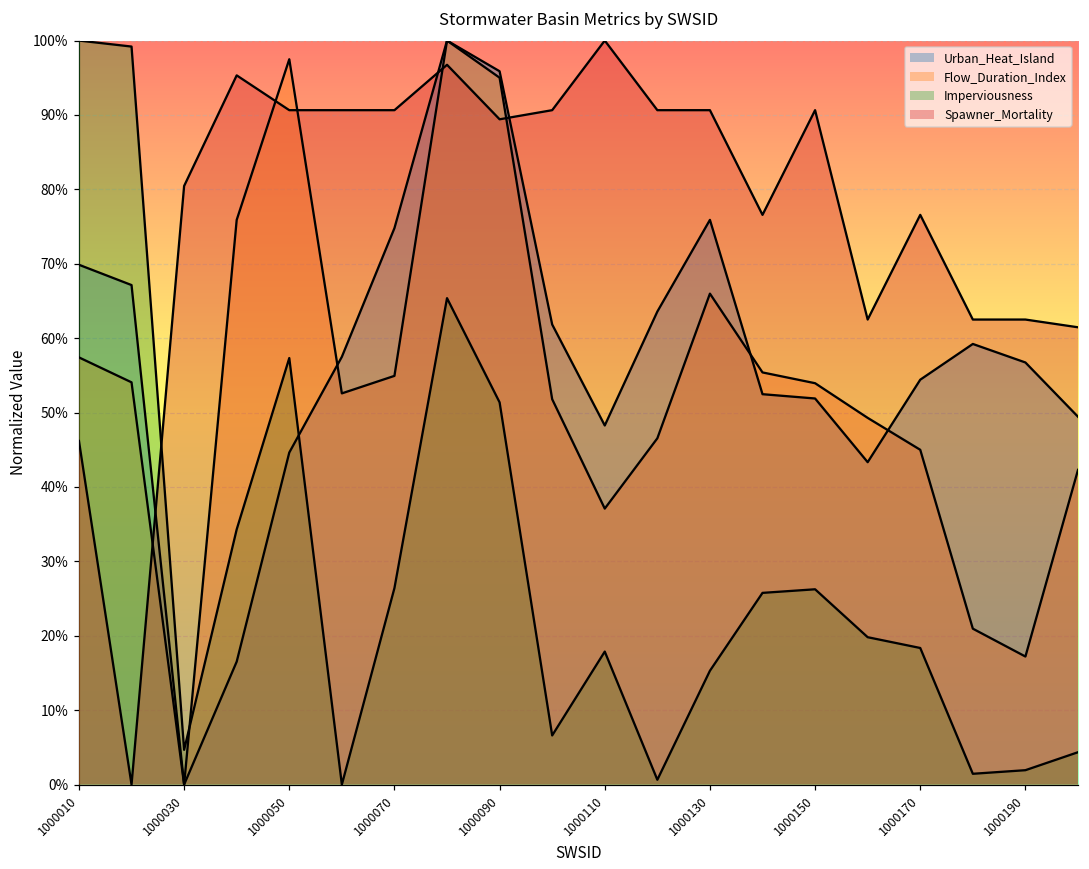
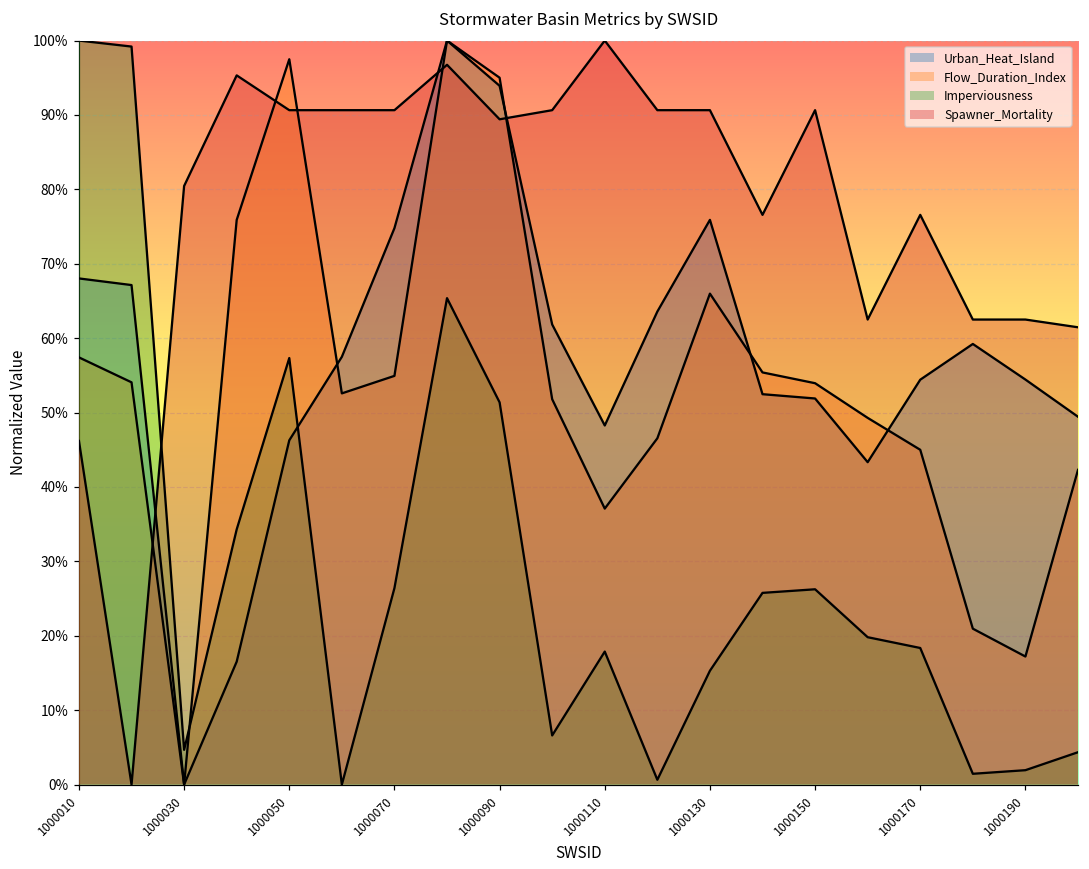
Urban_Heat_Island, 1000010: 70% -> 68%
Urban_Heat_Island, 1000050: 45% -> 46%
Urban_Heat_Island, 1000090: 96% -> 94%
Urban_Heat_Island, 1000190: 57% -> 54%
